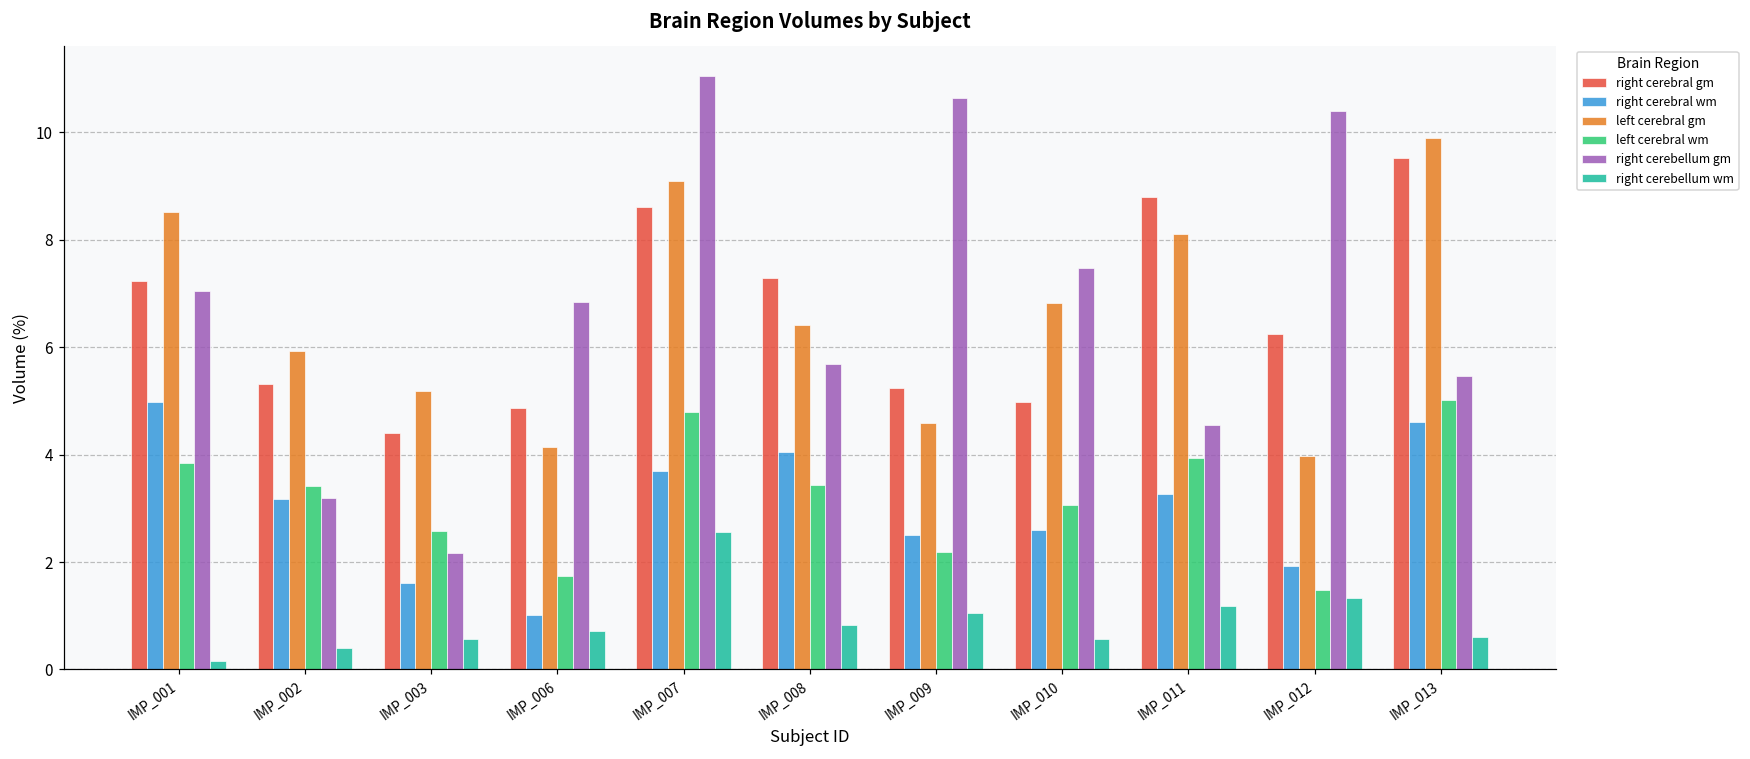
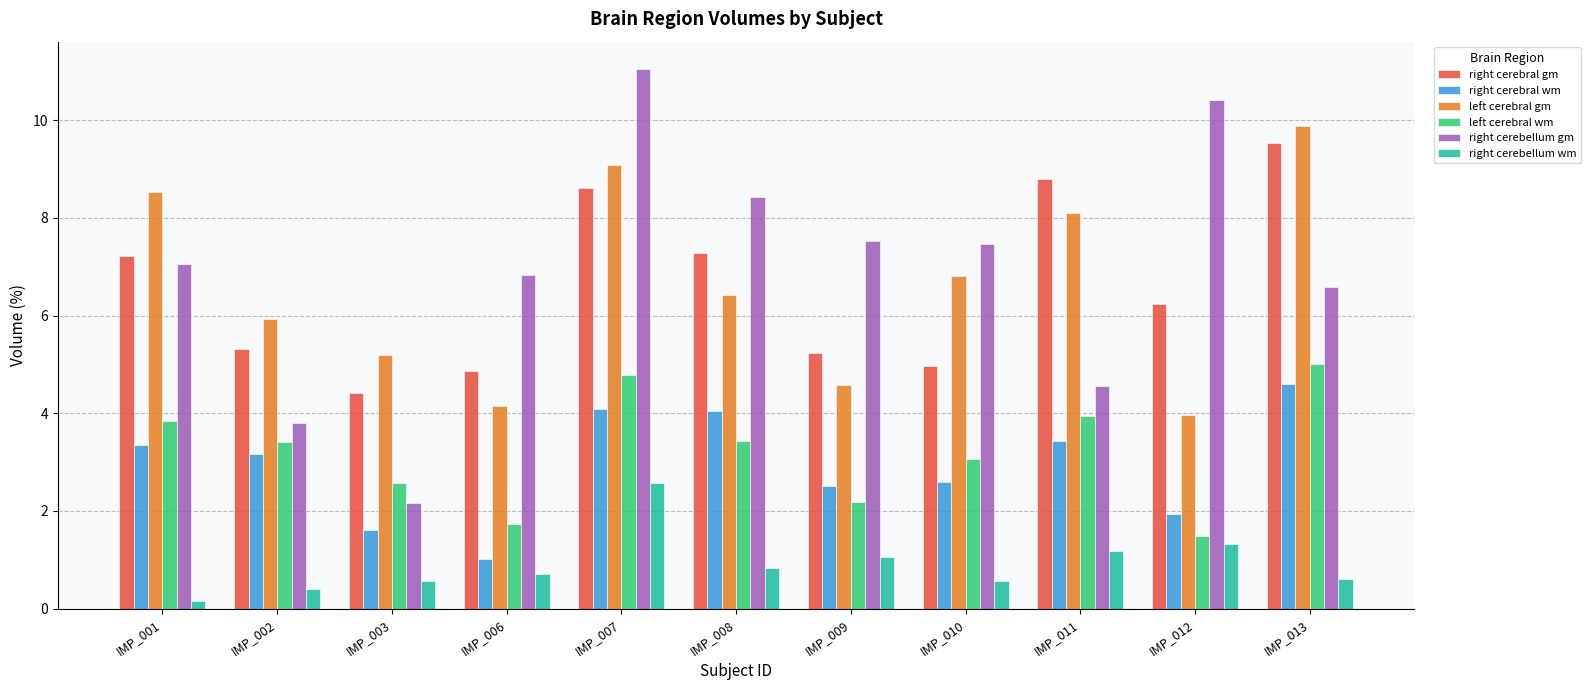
right cerebral wm, IMP_001: 5.0 -> 3.3
right cerebellum gm, IMP_002: 3.2 -> 3.8
right cerebral wm, IMP_007: 3.7 -> 4.1
right cerebellum gm, IMP_008: 5.7 -> 8.4
right cerebellum gm, IMP_009: 10.6 -> 7.5
right cerebral wm, IMP_011: 3.3 -> 3.4
right cerebellum gm, IMP_013: 5.5 -> 6.6
